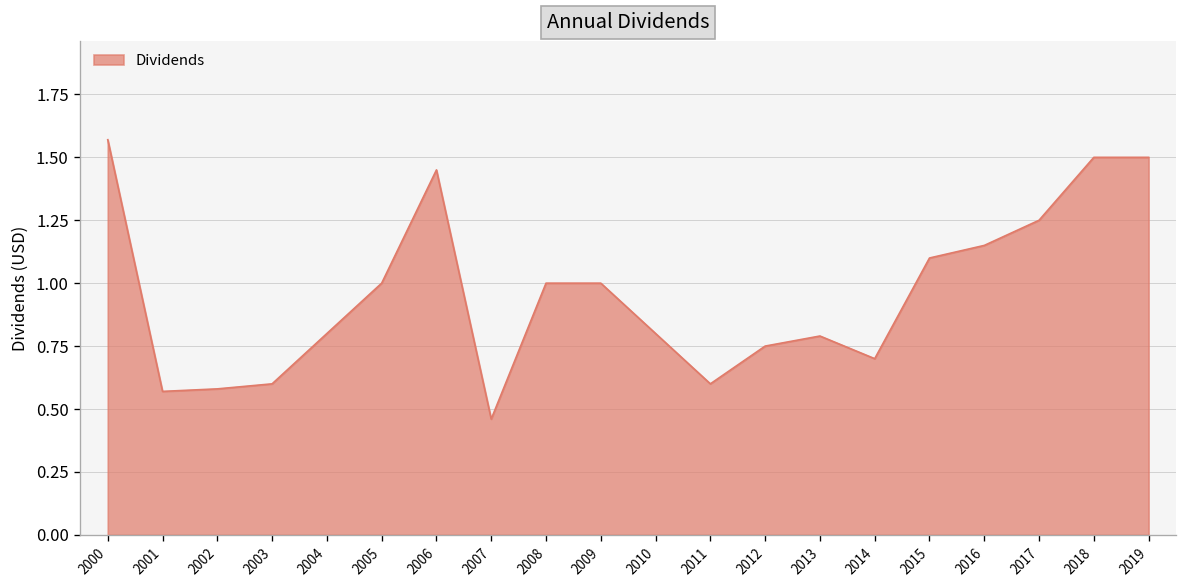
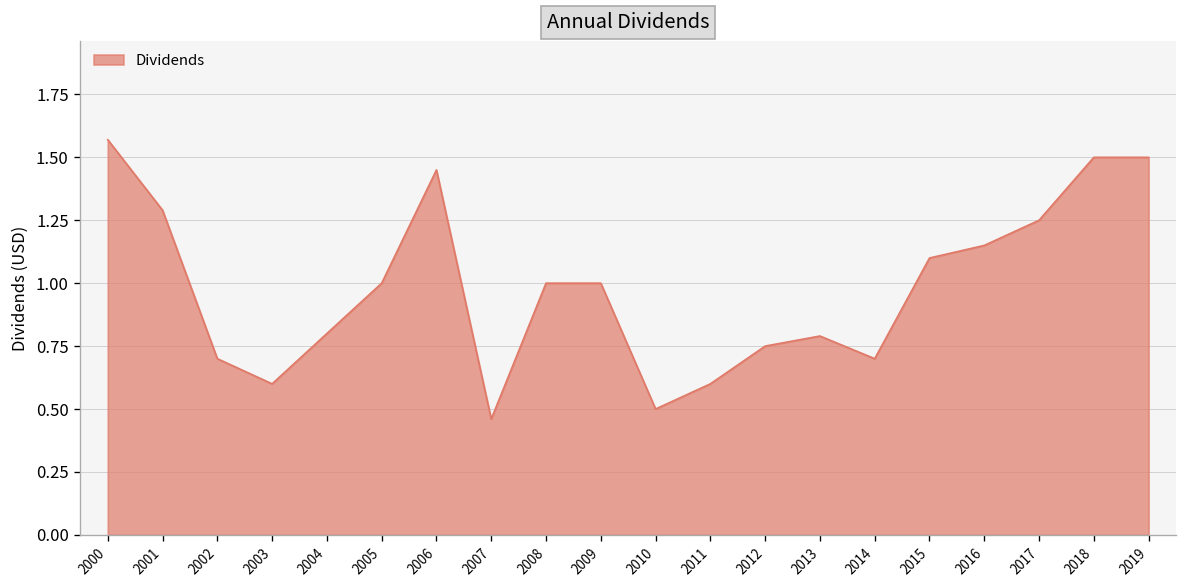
2001: 0.57 -> 1.29
2002: 0.58 -> 0.70
2010: 0.8 -> 0.5
